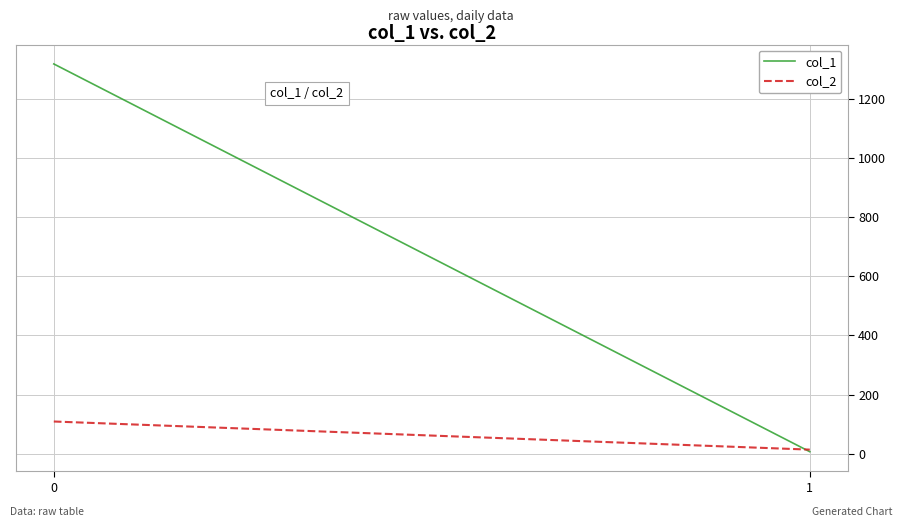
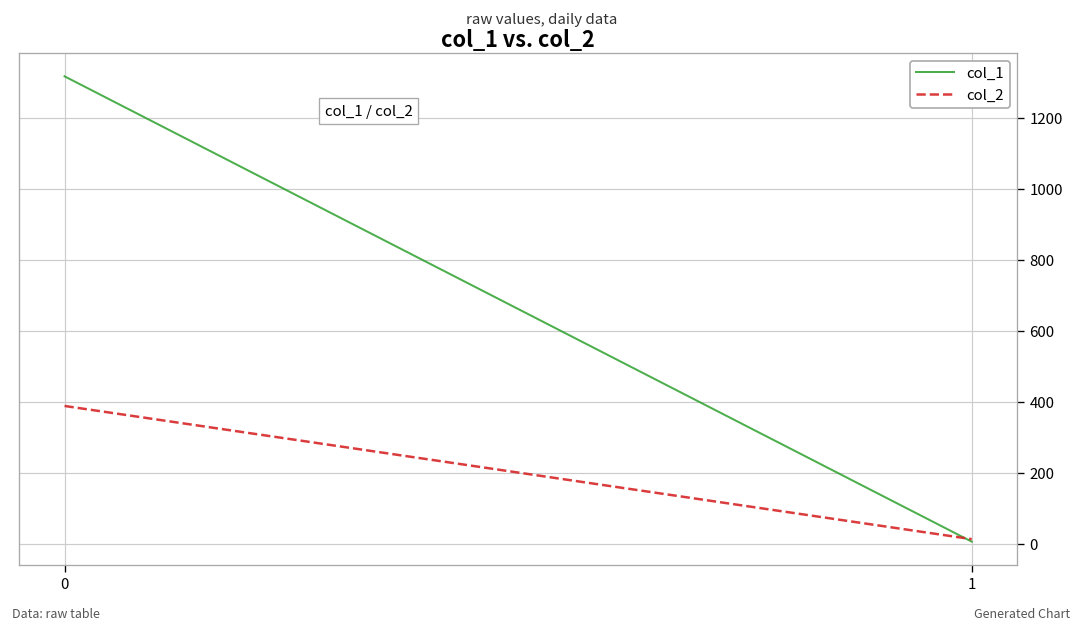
col_2, 0: 110 -> 390
